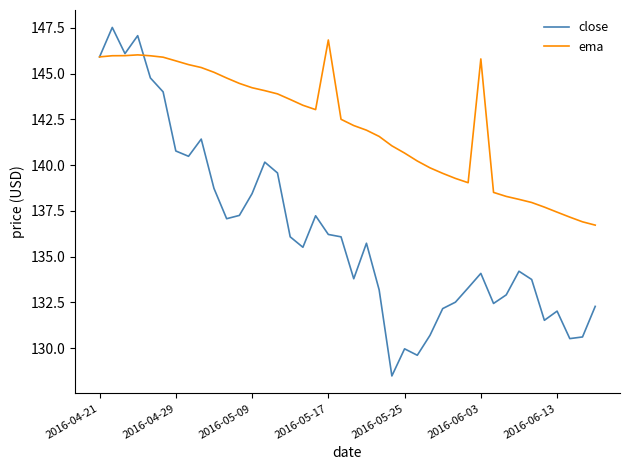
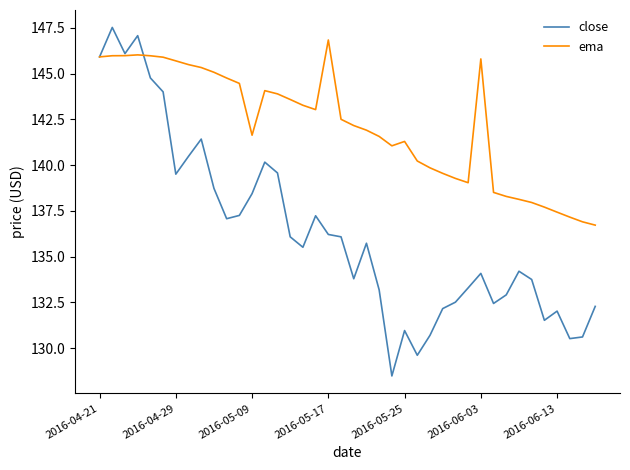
close, 2016-04-29: 140.8 -> 139.5
ema, 2016-05-09: 144.2 -> 141.6
close, 2016-05-25: 130.0 -> 131.0
ema, 2016-05-25: 140.7 -> 141.3
